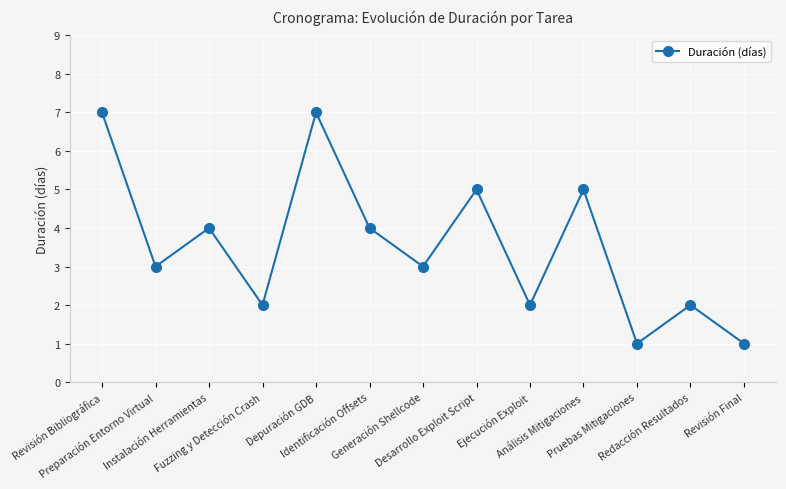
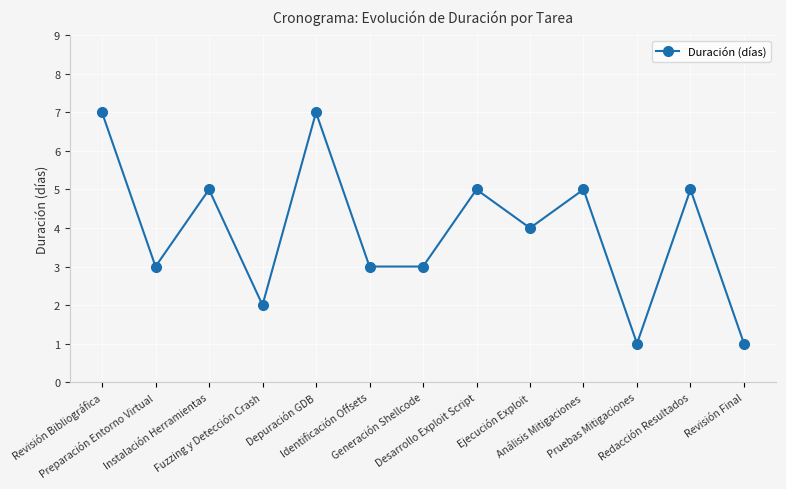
Instalación Herramientas: 4 -> 5
Identificación Offsets: 4 -> 3
Ejecución Exploit: 2 -> 4
Redacción Resultados: 2 -> 5
